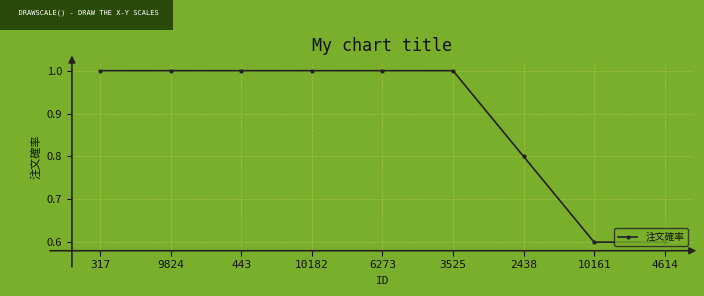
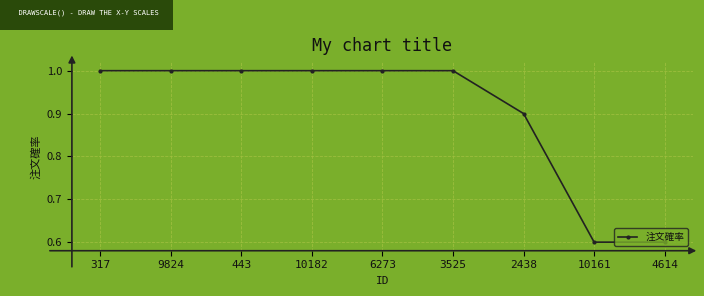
2438: 0.8 -> 0.9
